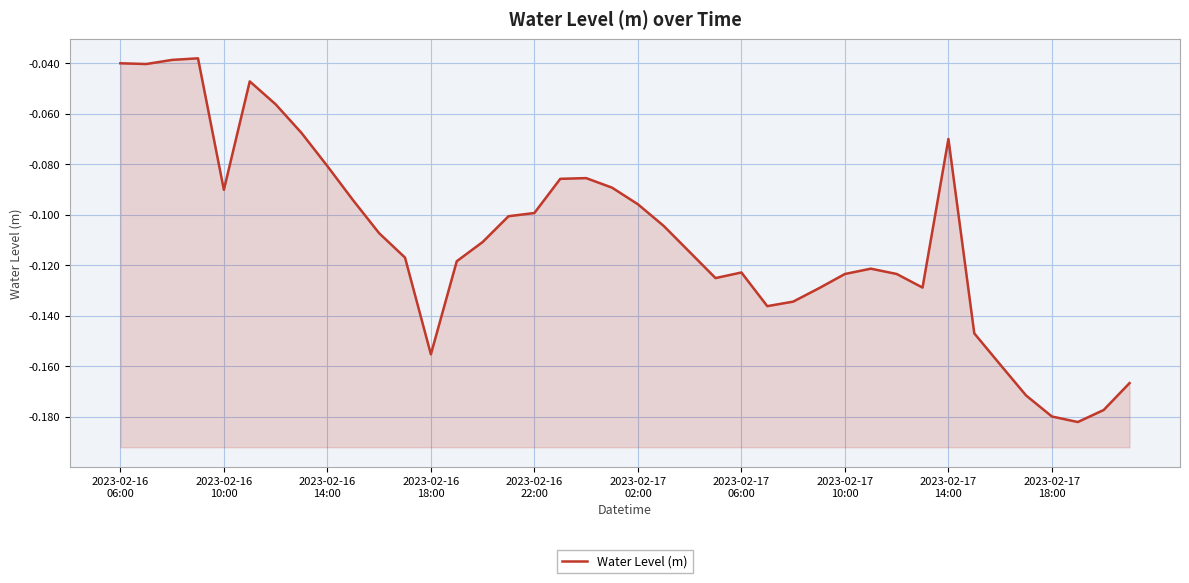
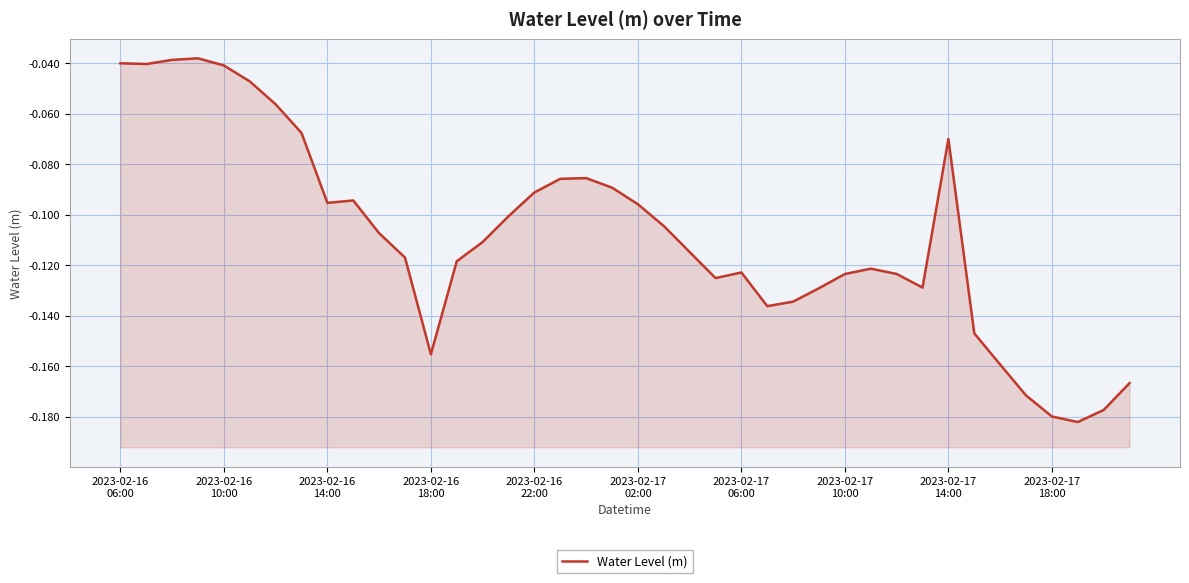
2023-02-16 10:00: -0.090 -> -0.041
2023-02-16 14:00: -0.081 -> -0.095
2023-02-16 22:00: -0.099 -> -0.091
